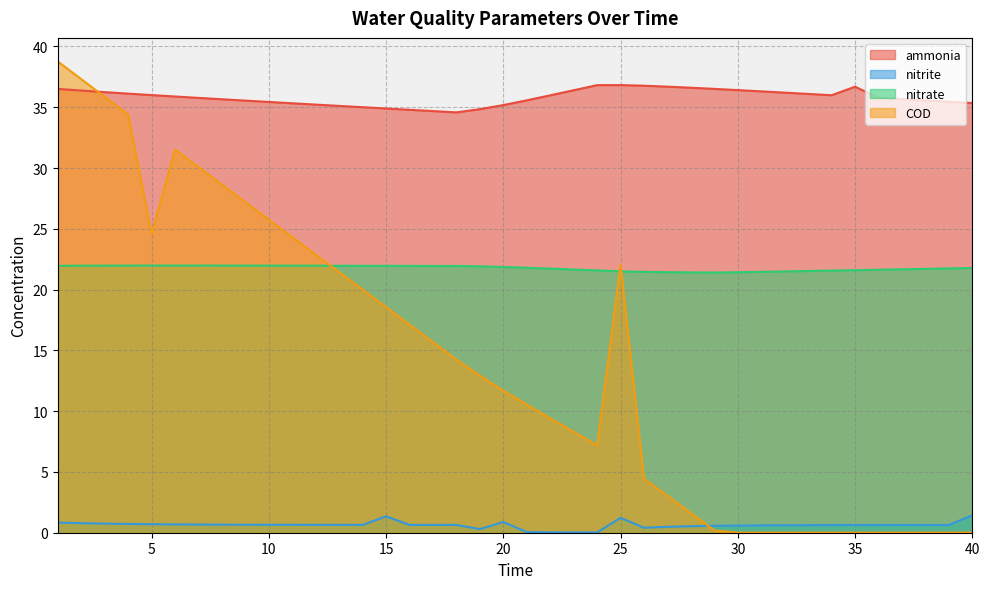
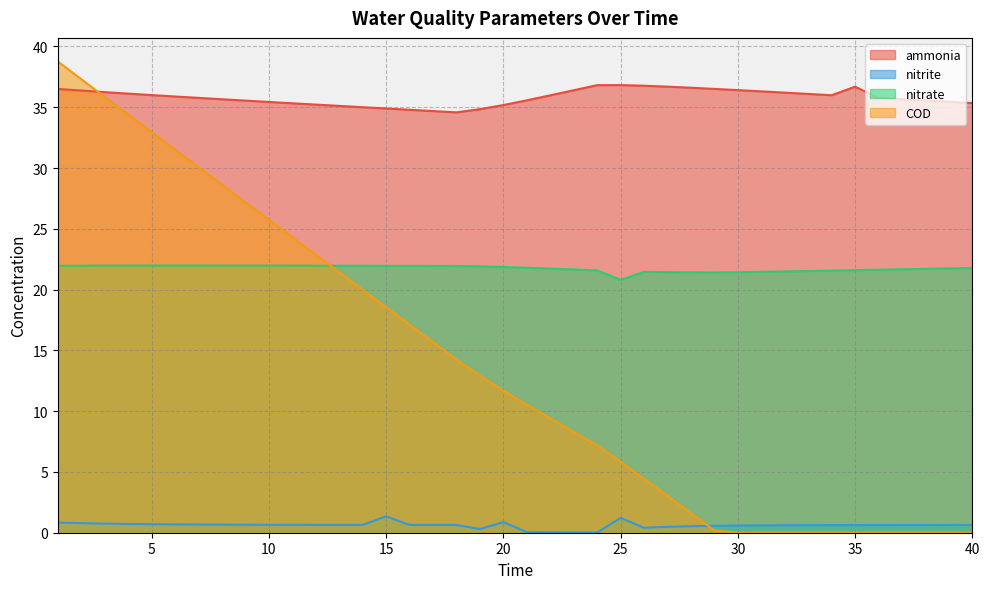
COD, 5: 24.6 -> 33.0
nitrate, 25: 21.5 -> 20.8
COD, 25: 22.1 -> 5.8
nitrite, 40: 1.4 -> 0.6
